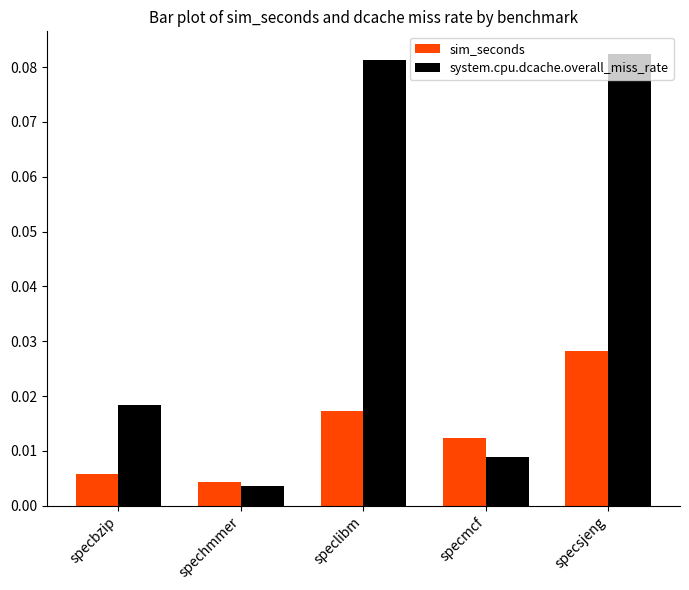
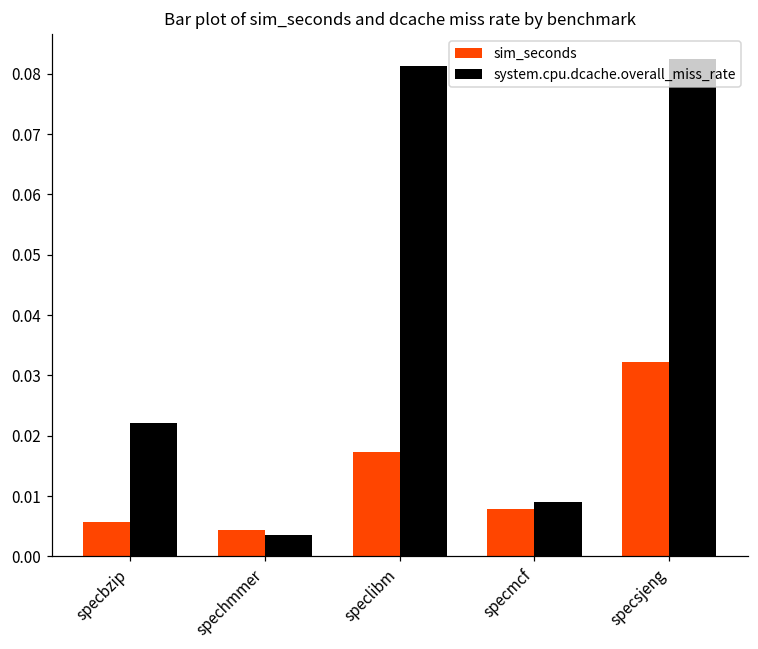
system.cpu.dcache.overall_miss_rate, specbzip: 0.018 -> 0.022
sim_seconds, specmcf: 0.012 -> 0.008
sim_seconds, specsjeng: 0.028 -> 0.032
